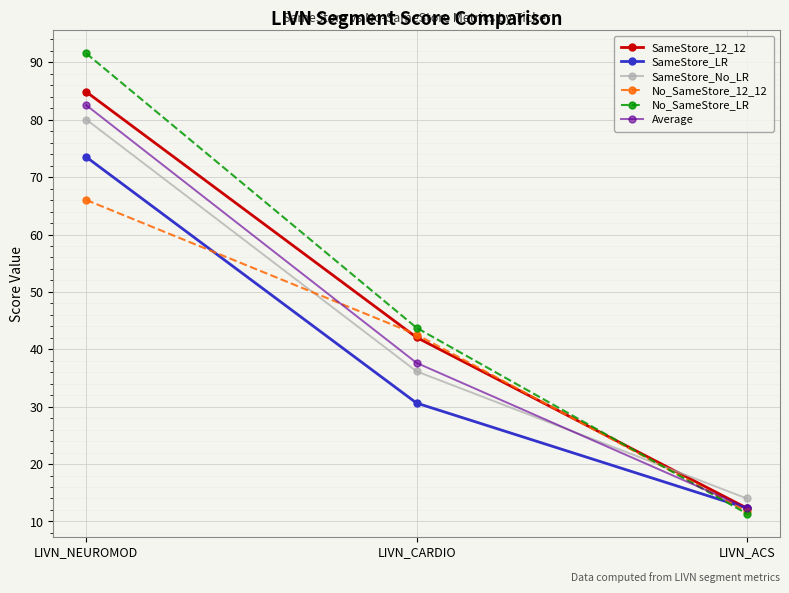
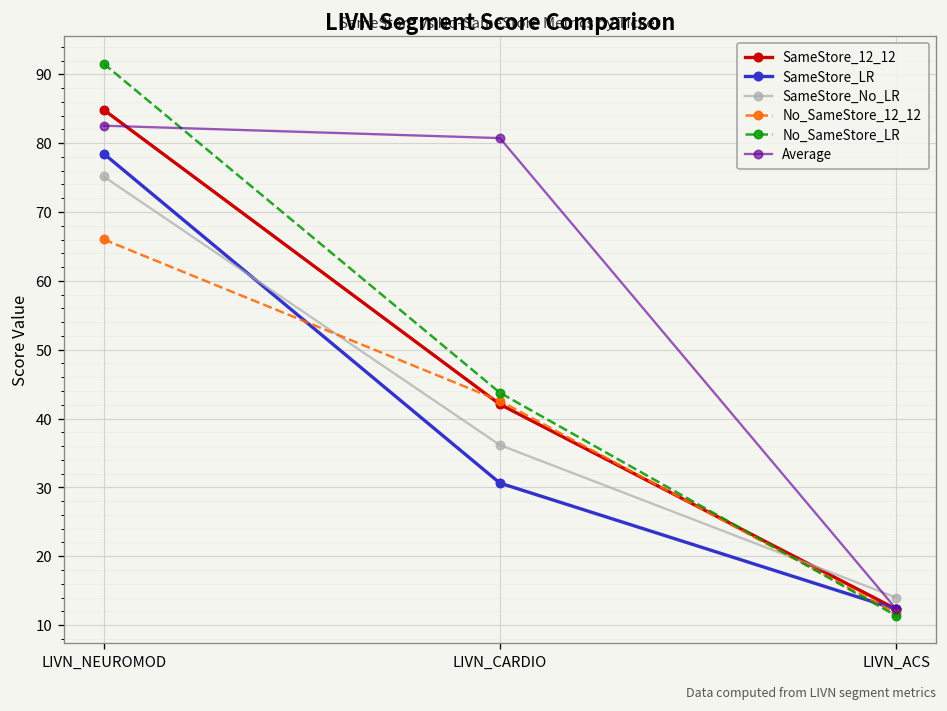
SameStore_LR, LIVN_NEUROMOD: 73 -> 78
SameStore_No_LR, LIVN_NEUROMOD: 80 -> 75
Average, LIVN_CARDIO: 38 -> 81
